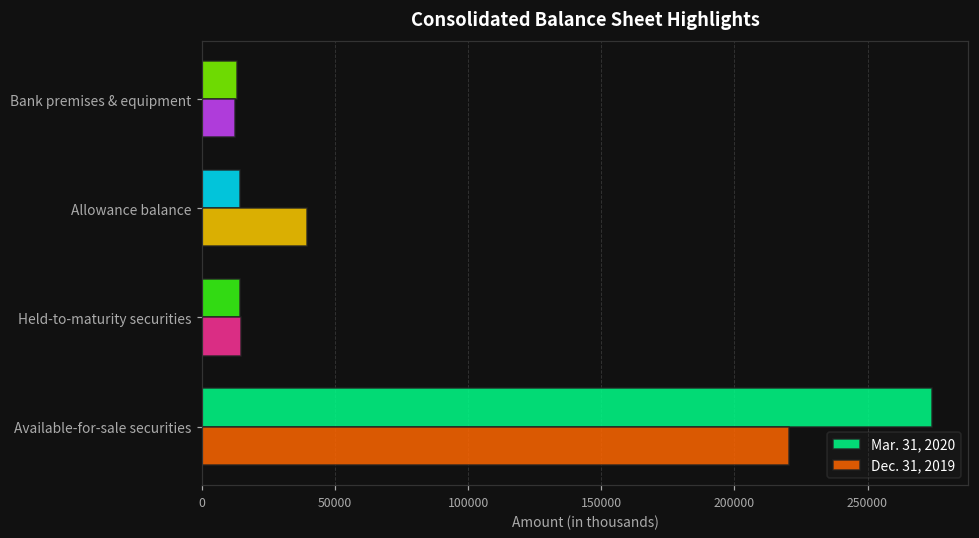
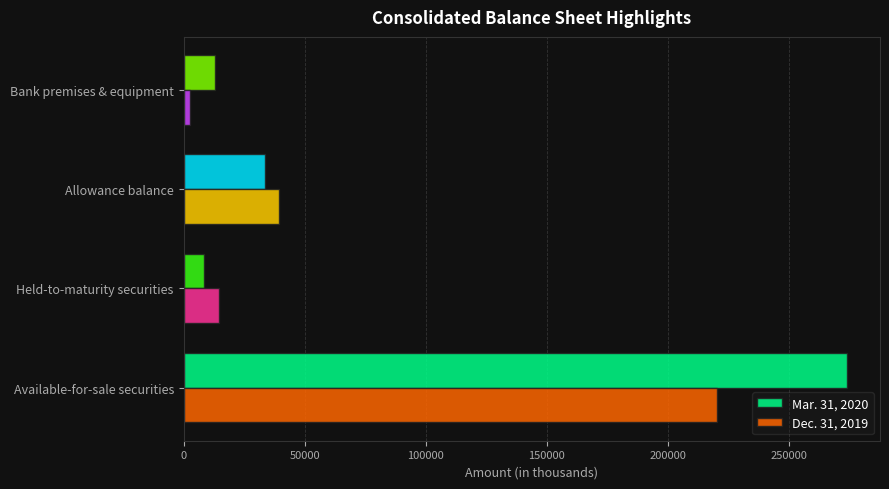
Dec. 31, 2019, Bank premises & equipment: 12000 -> 3000
Mar. 31, 2020, Allowance balance: 14000 -> 34000
Mar. 31, 2020, Held-to-maturity securities: 14000 -> 8000
